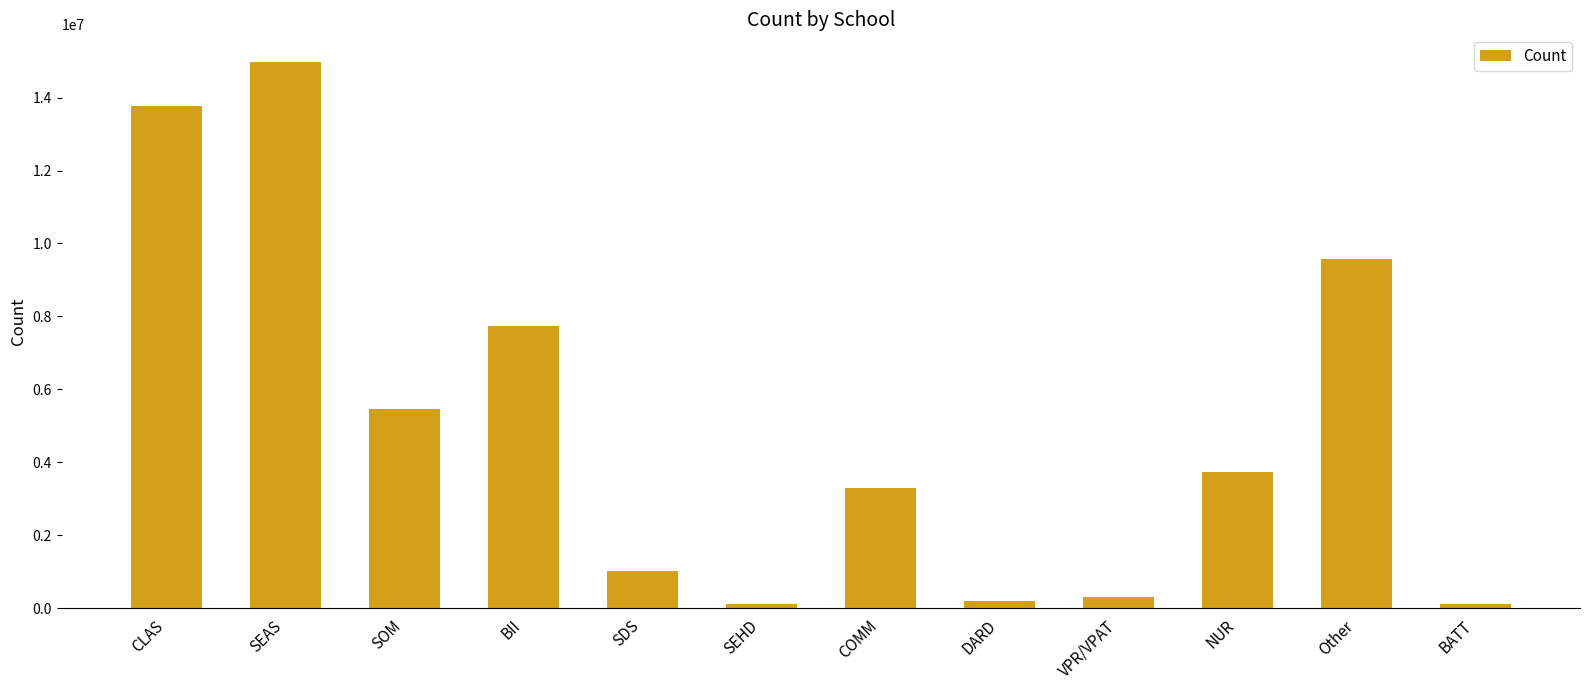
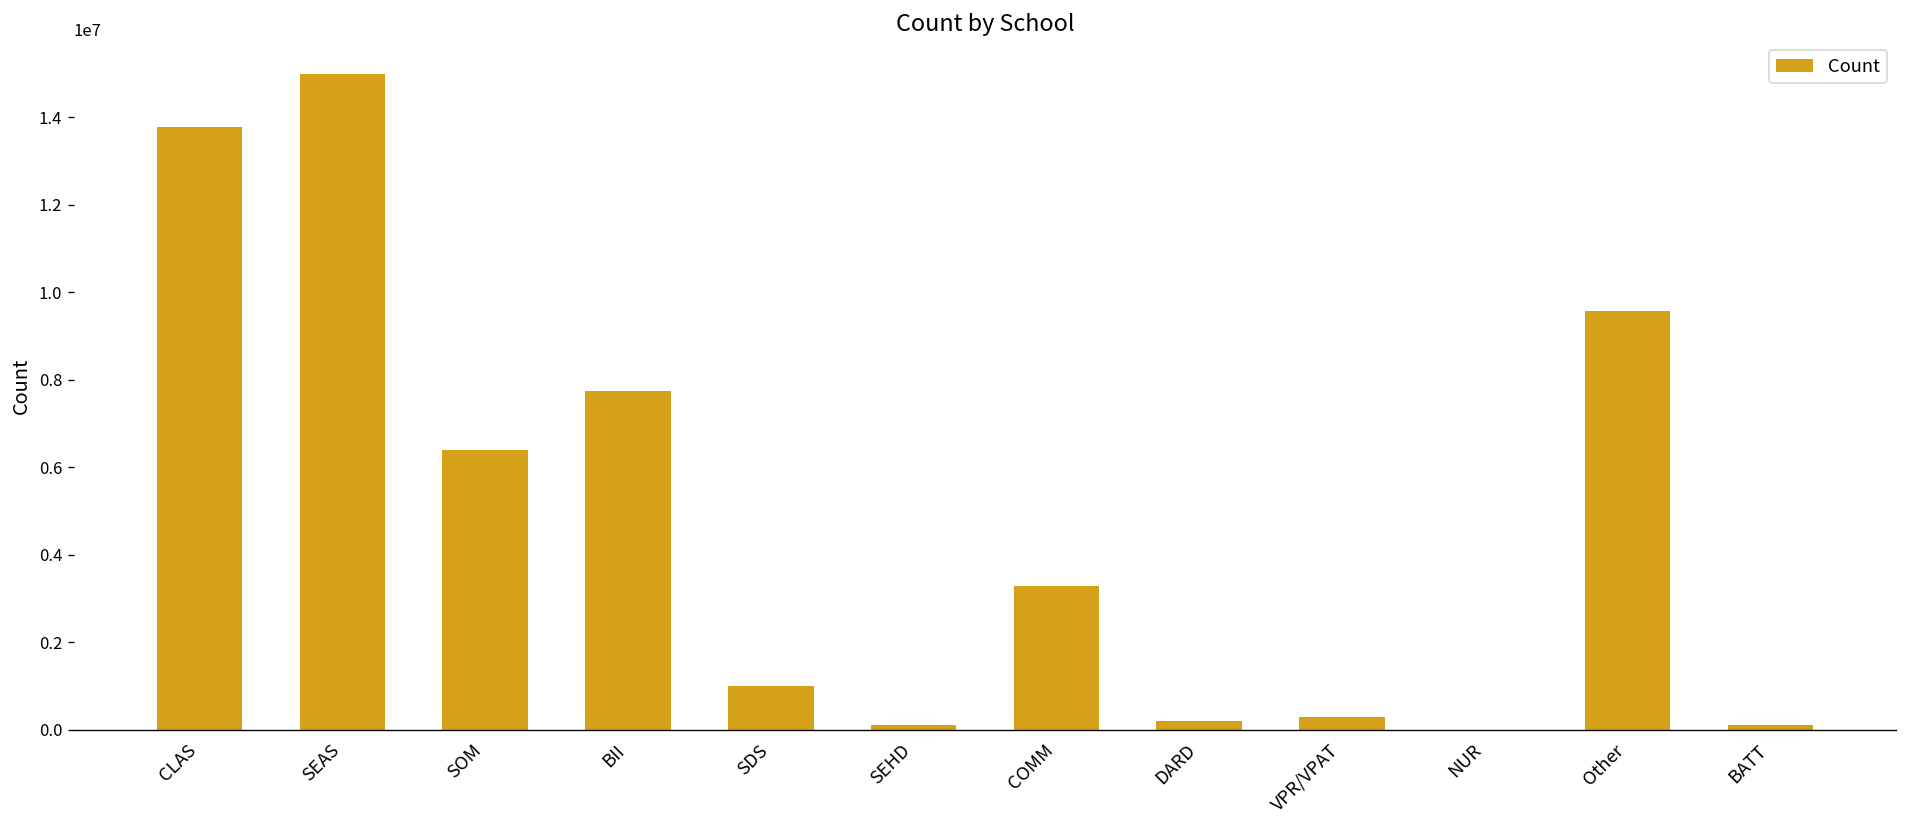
SOM: 5500000 -> 6400000
NUR: 3700000 -> 0
